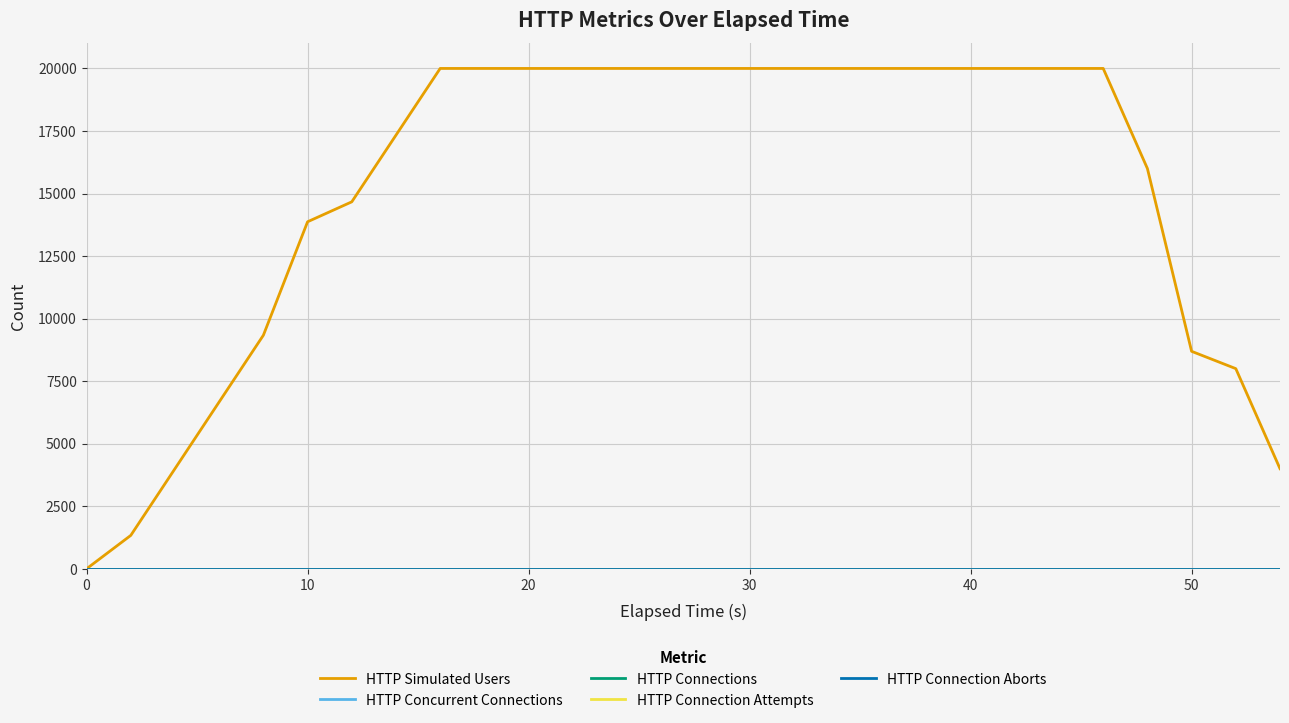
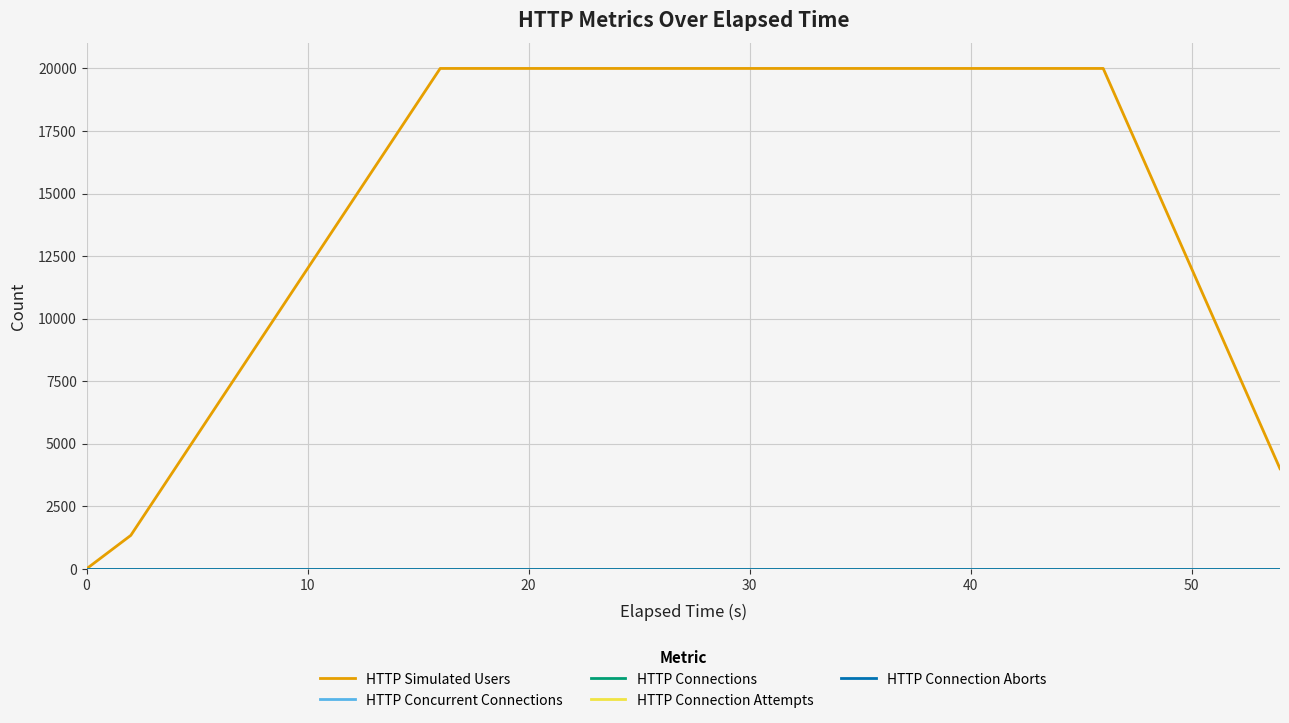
HTTP Simulated Users, 10: 13900 -> 12000
HTTP Simulated Users, 50: 8700 -> 12000
